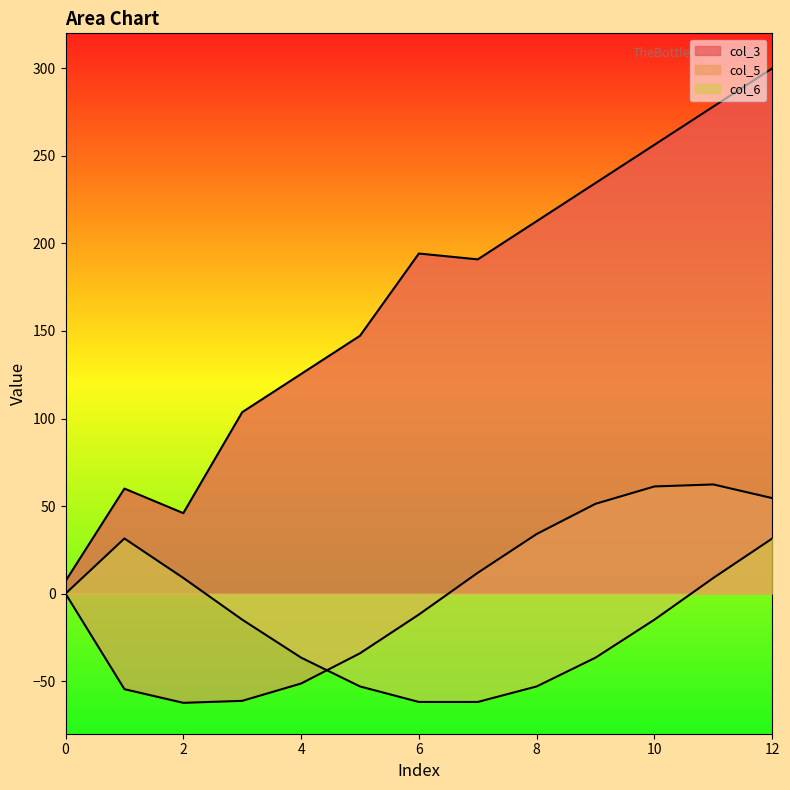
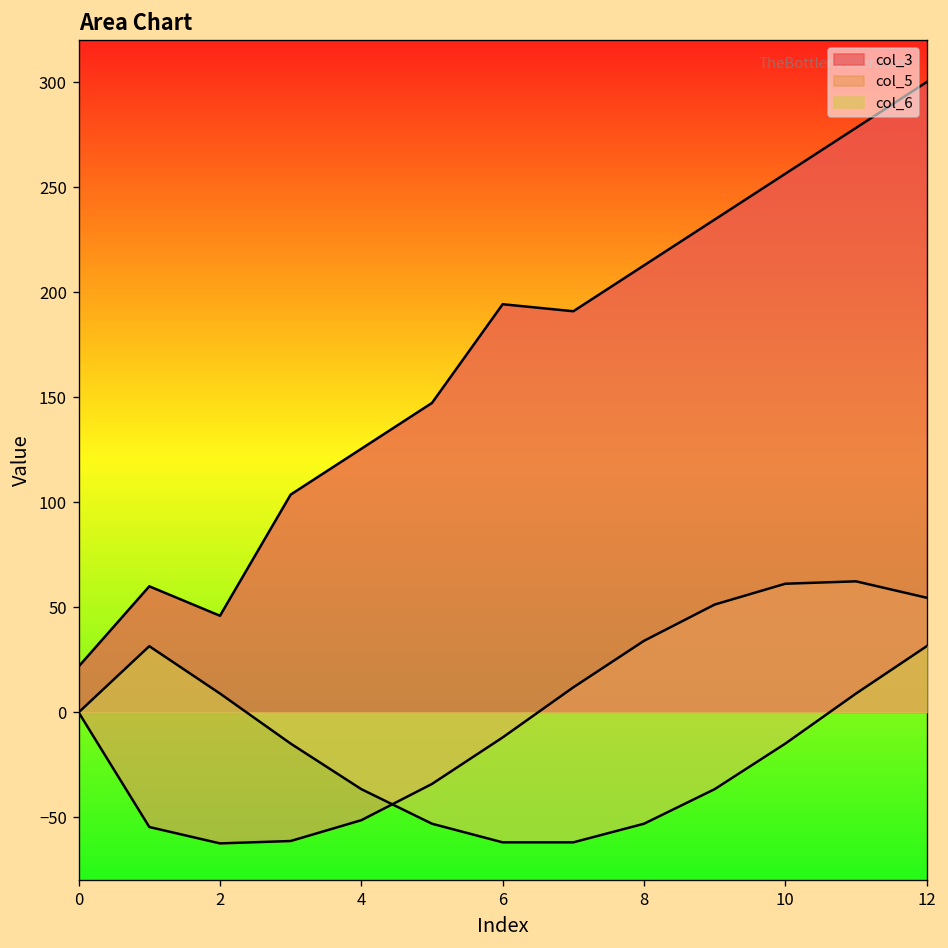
col_3, 0: 7 -> 22
